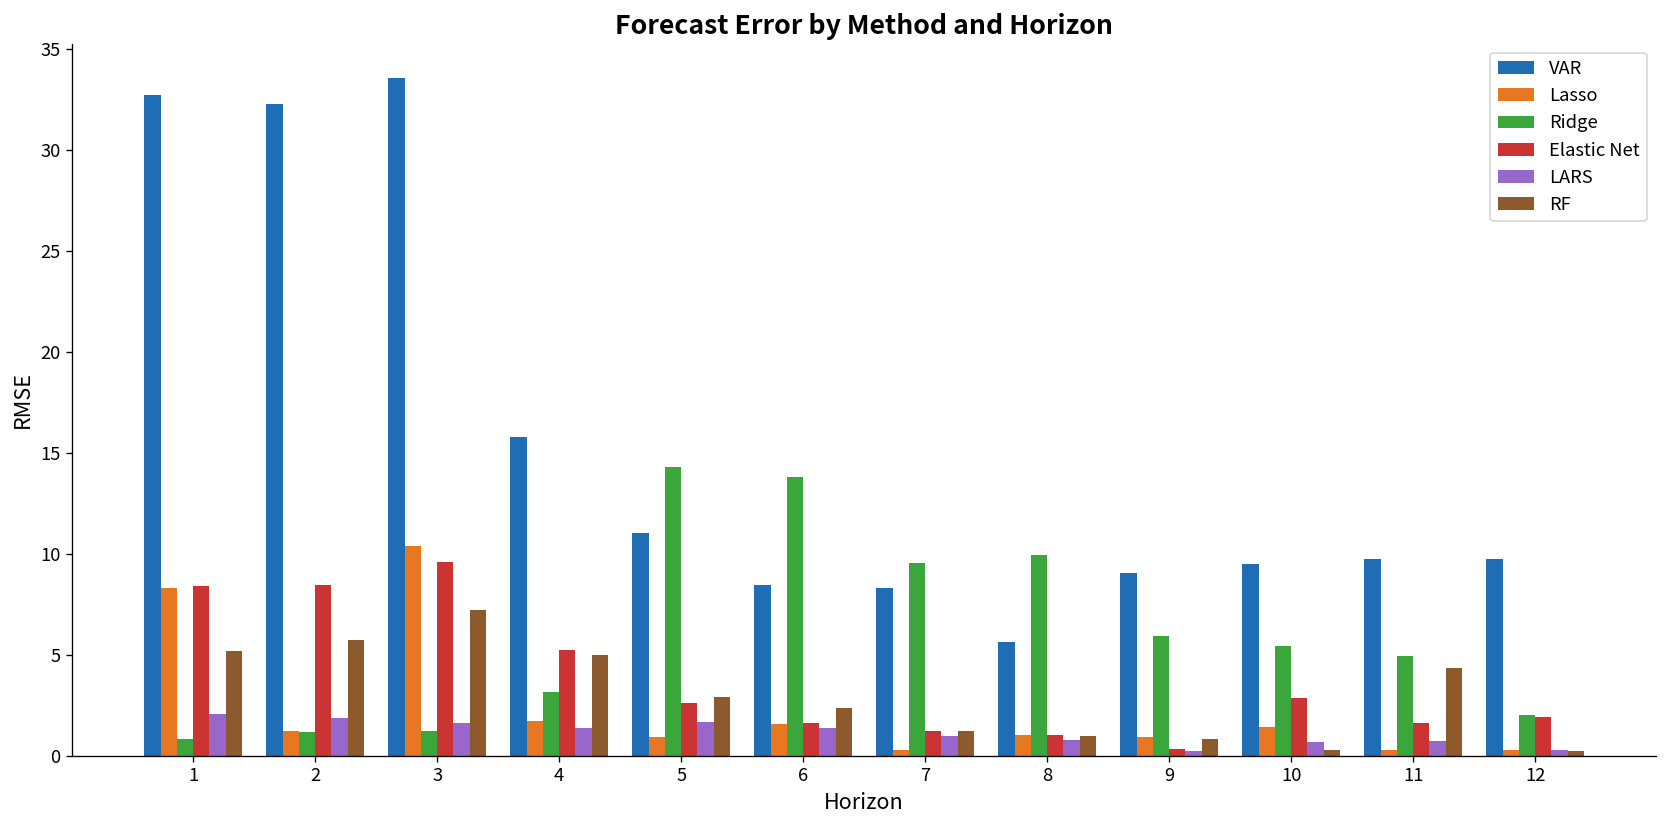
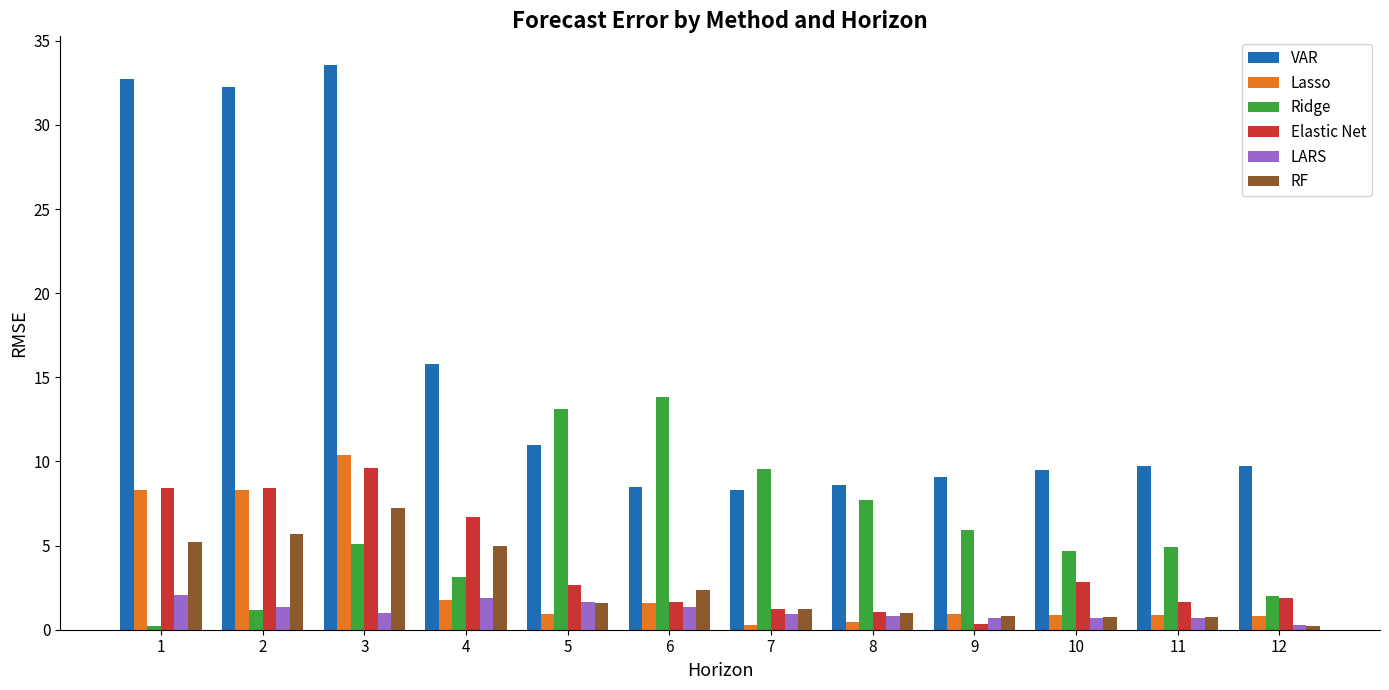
Ridge, 1: 0.8 -> 0.2
Lasso, 2: 1.2 -> 8.3
LARS, 2: 1.8 -> 1.3
Ridge, 3: 1.2 -> 5.1
LARS, 3: 1.6 -> 1.0
Elastic Net, 4: 5.2 -> 6.7
LARS, 4: 1.4 -> 1.9
Ridge, 5: 14.3 -> 13.1
RF, 5: 2.9 -> 1.6
VAR, 8: 5.6 -> 8.6
Lasso, 8: 1.0 -> 0.5
Ridge, 8: 10.0 -> 7.7
LARS, 9: 0.2 -> 0.7
Lasso, 10: 1.4 -> 0.9
Ridge, 10: 5.4 -> 4.7
RF, 10: 0.3 -> 0.8
Lasso, 11: 0.3 -> 0.9
RF, 11: 4.3 -> 0.7
Lasso, 12: 0.3 -> 0.8
